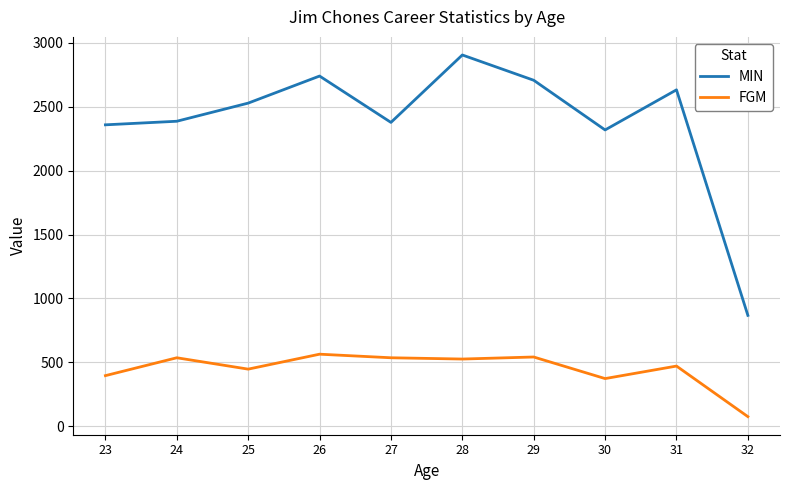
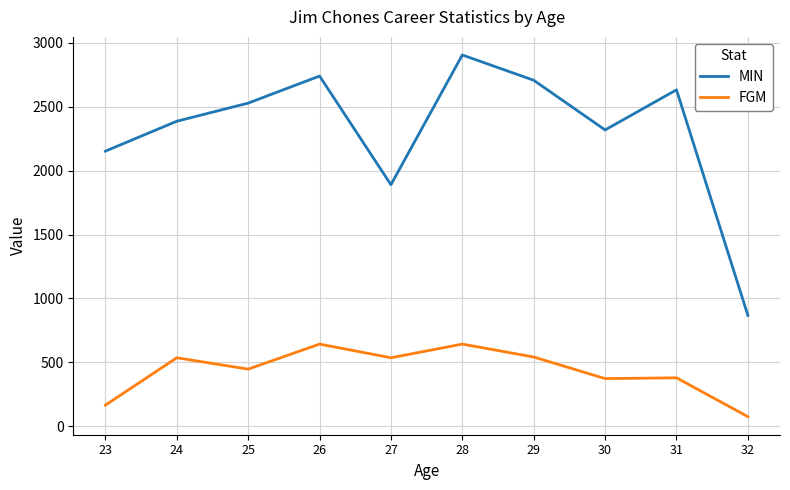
MIN, 23: 2360 -> 2150
FGM, 23: 400 -> 160
FGM, 26: 560 -> 640
MIN, 27: 2380 -> 1890
FGM, 28: 530 -> 640
FGM, 31: 470 -> 380
